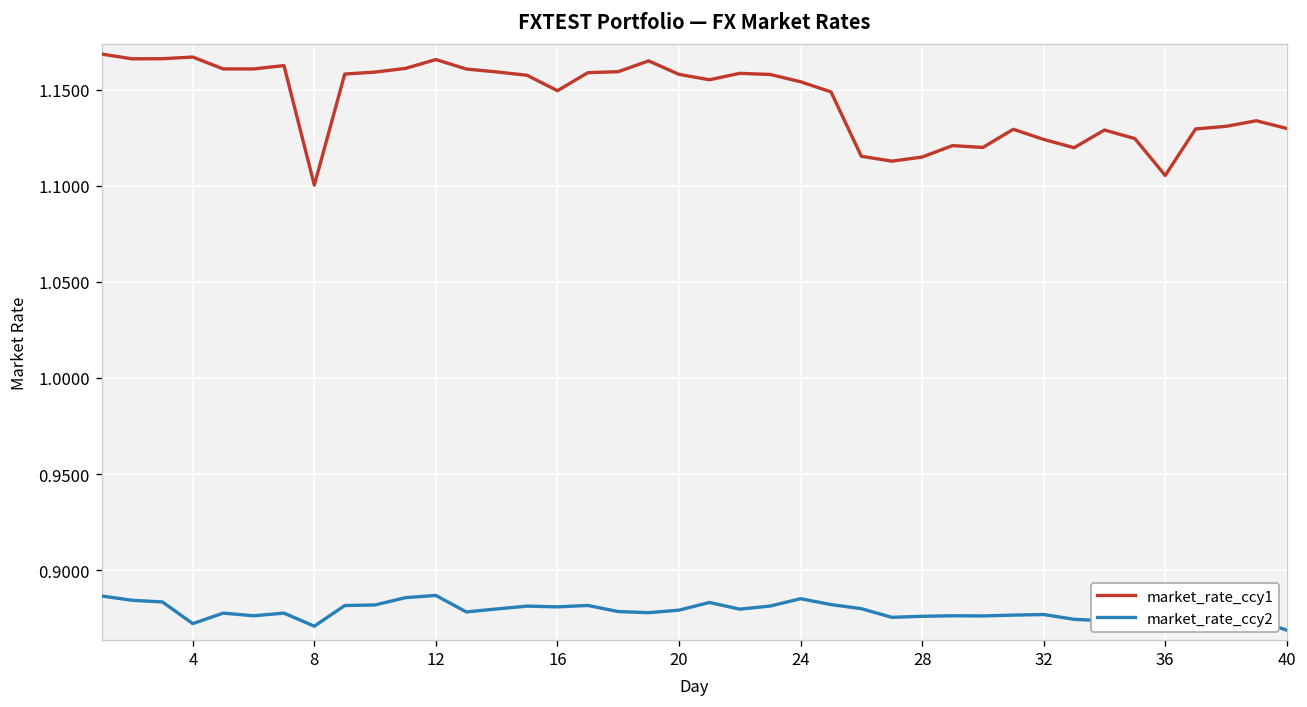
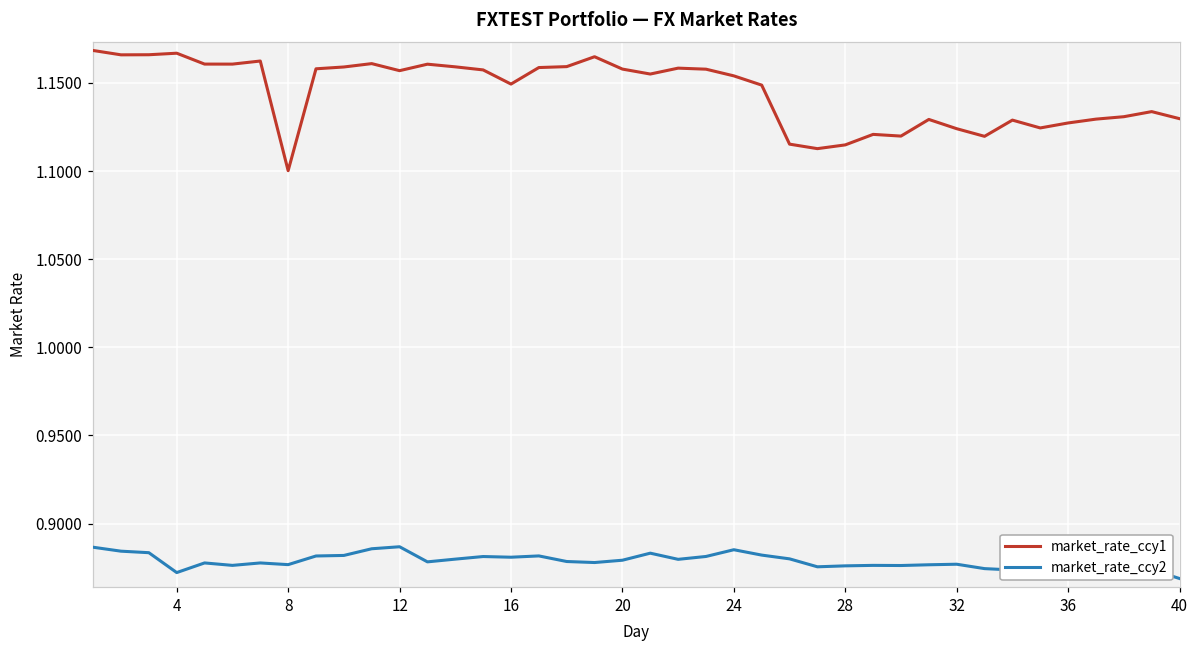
market_rate_ccy2, 8: 0.871 -> 0.877
market_rate_ccy1, 12: 1.166 -> 1.157
market_rate_ccy1, 36: 1.105 -> 1.127
